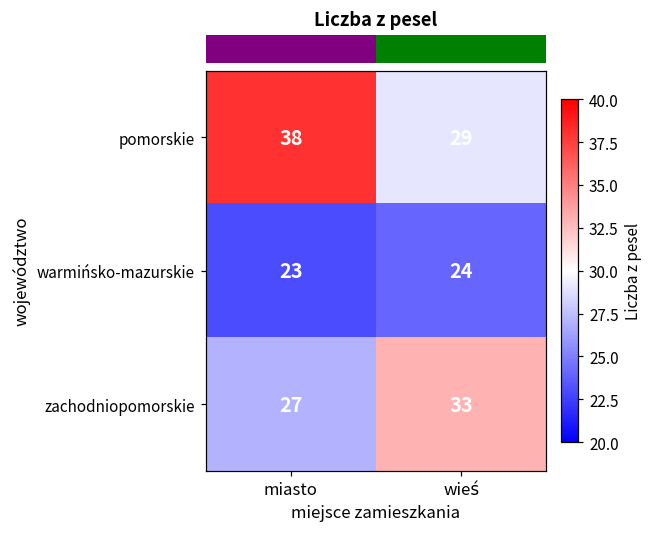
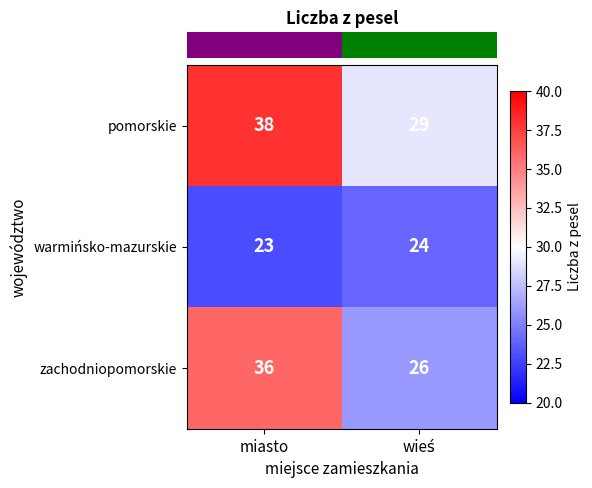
zachodniopomorskie, miasto: 27 -> 36
zachodniopomorskie, wieś: 33 -> 26
